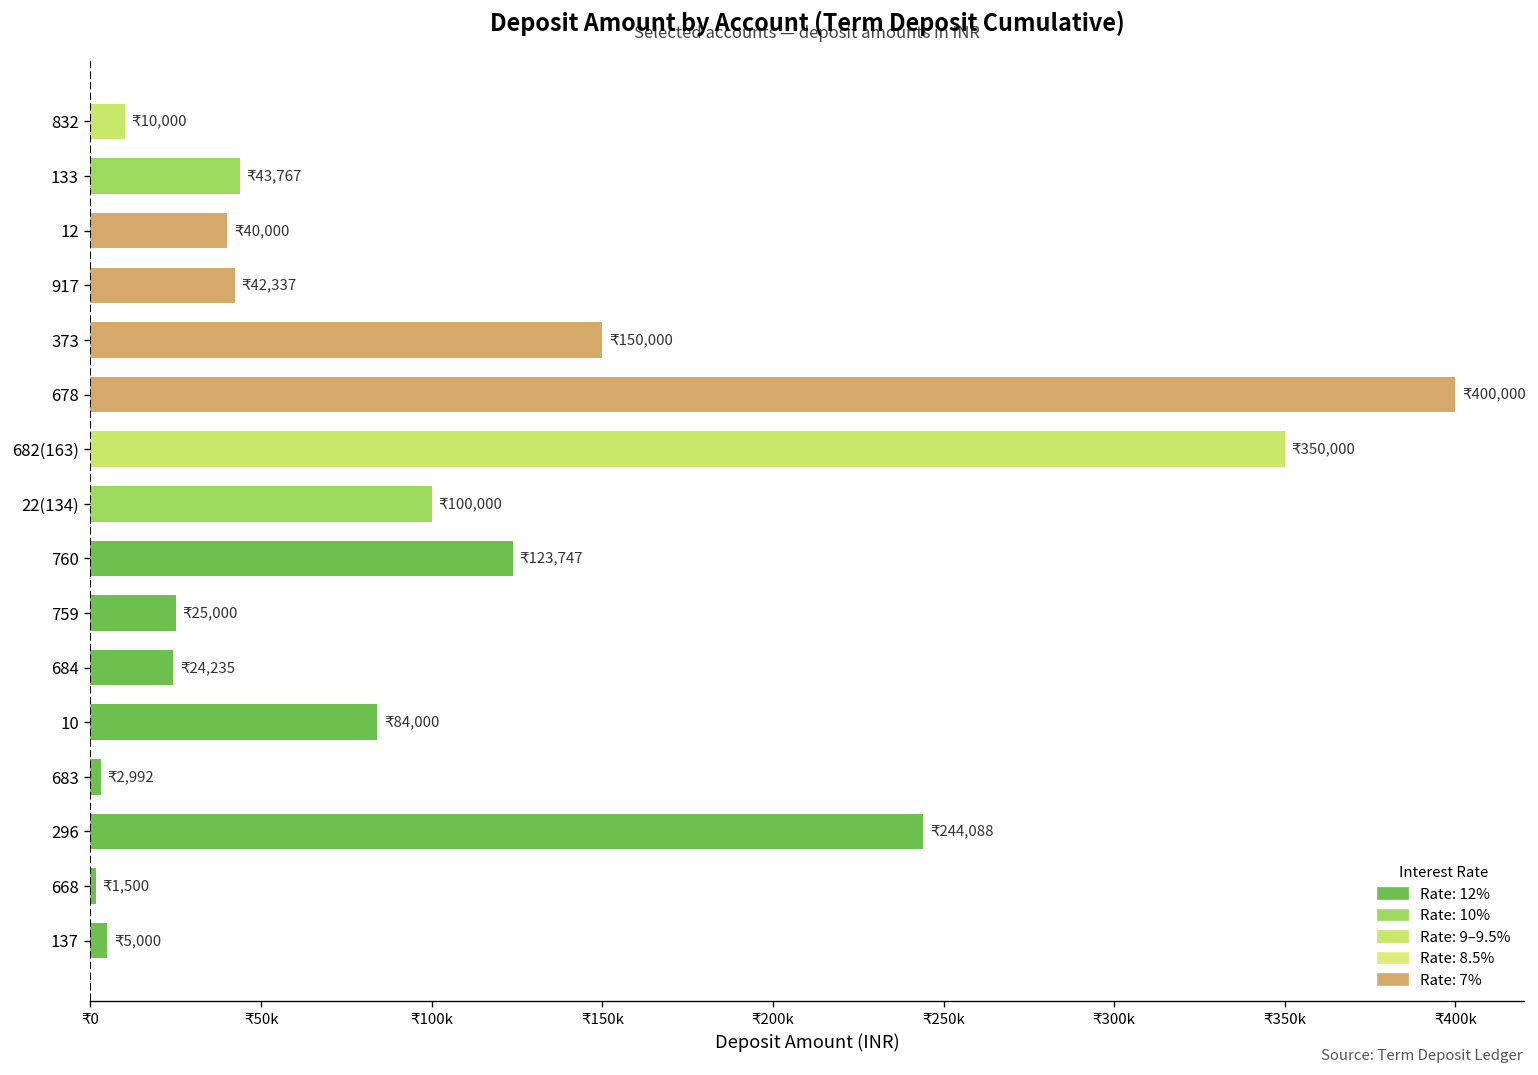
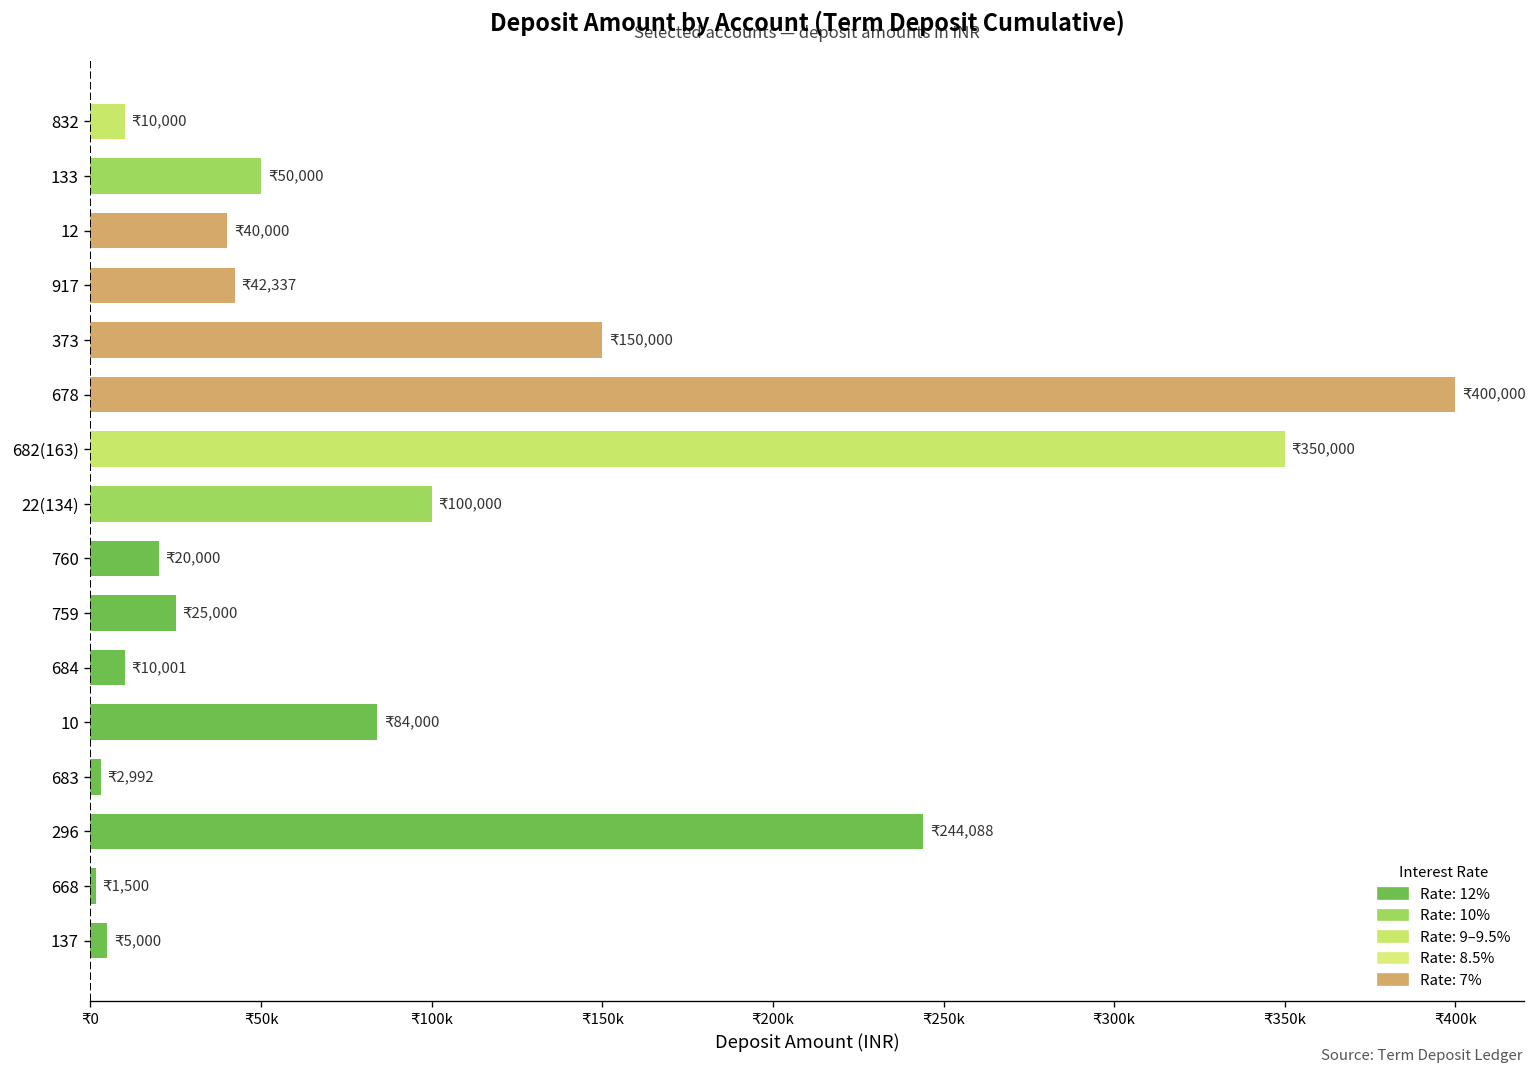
133: 43,767 -> 50,000
760: 123,747 -> 20,000
684: 24,235 -> 10,001
